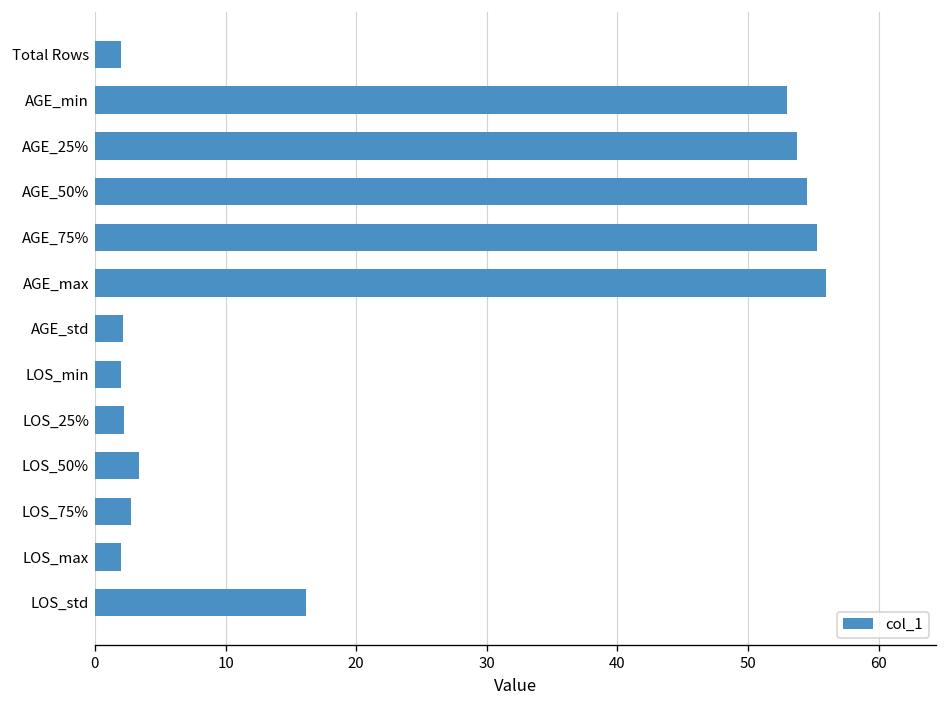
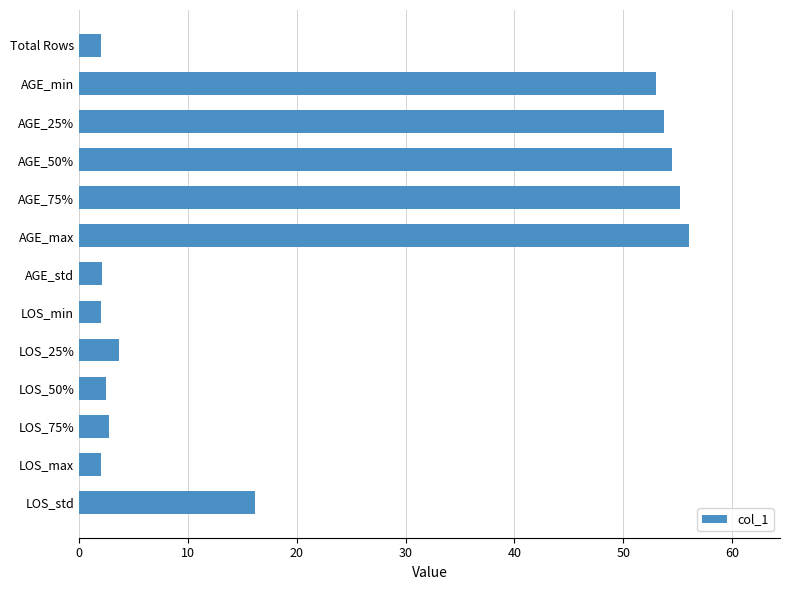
LOS_25%: 2.3 -> 3.7
LOS_50%: 3.4 -> 2.5
